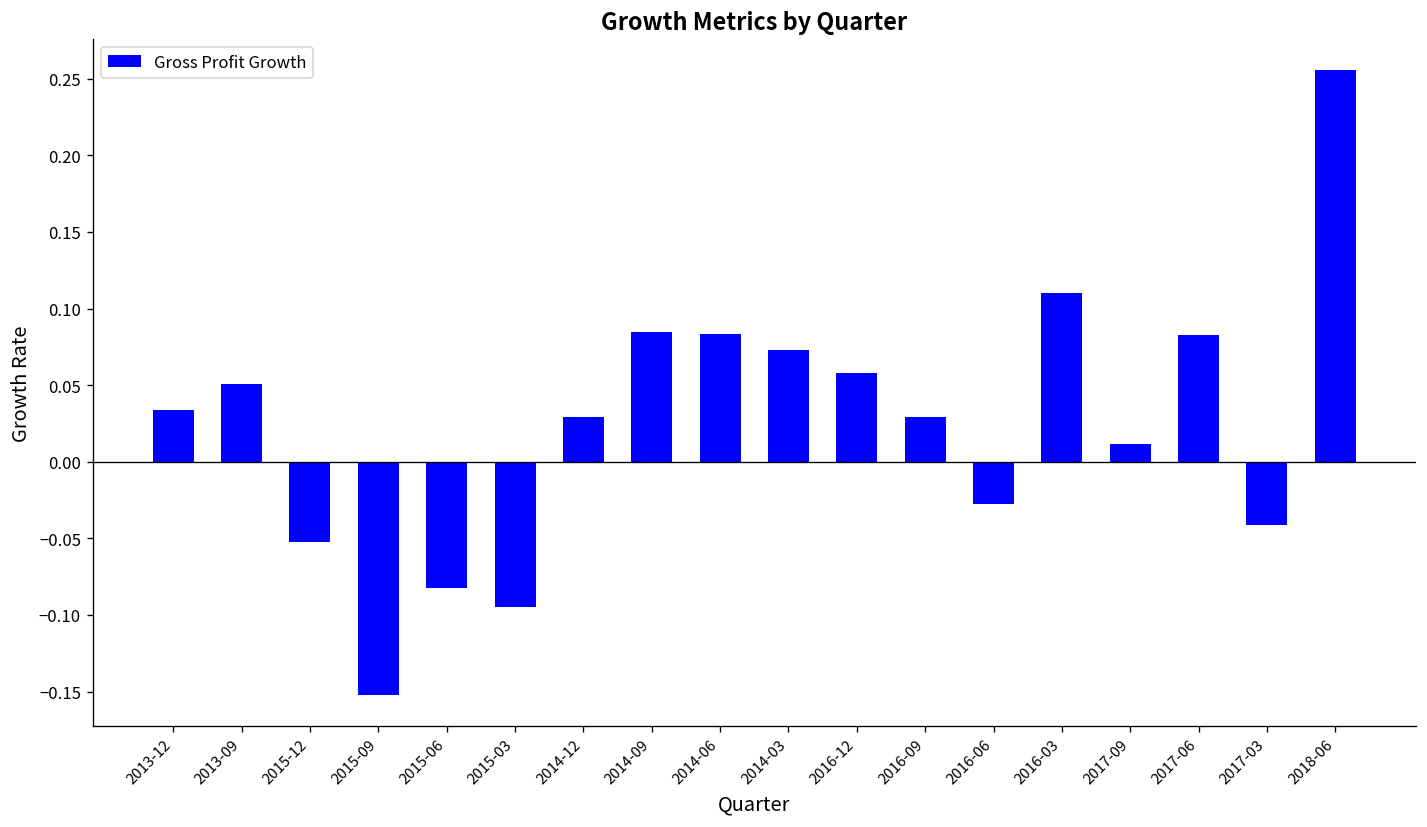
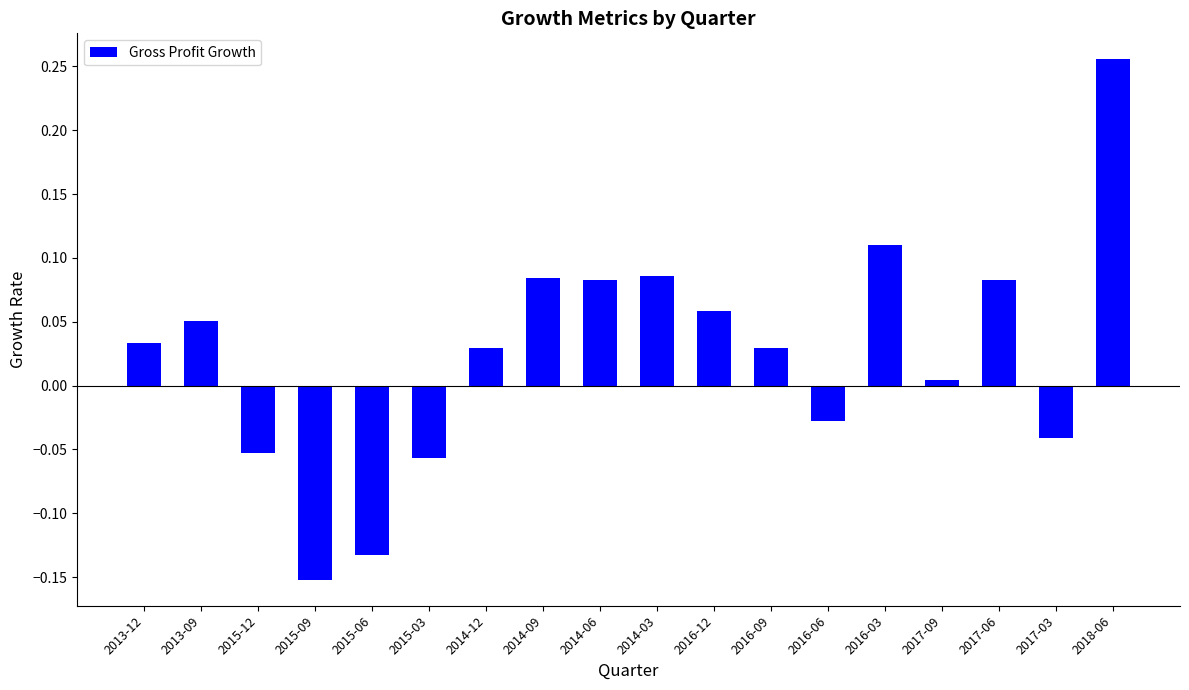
2015-06: -0.082 -> -0.133
2015-03: -0.095 -> -0.057
2014-03: 0.073 -> 0.086
2017-09: 0.012 -> 0.005
